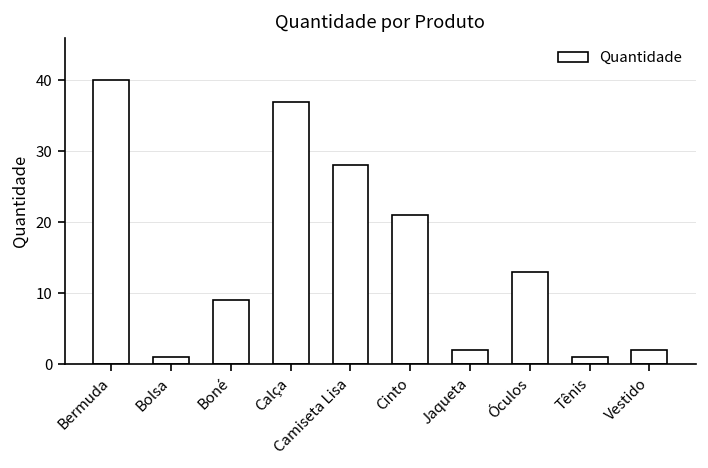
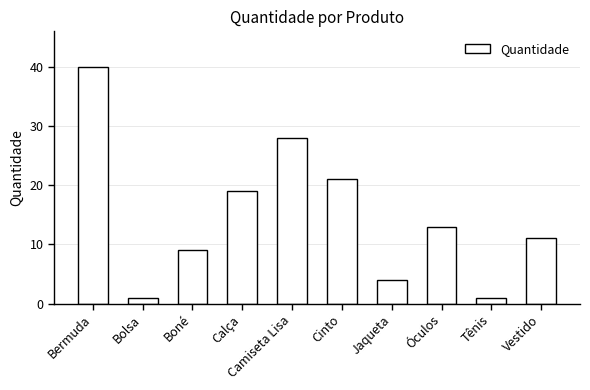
Calça: 37 -> 19
Jaqueta: 2 -> 4
Vestido: 2 -> 11
